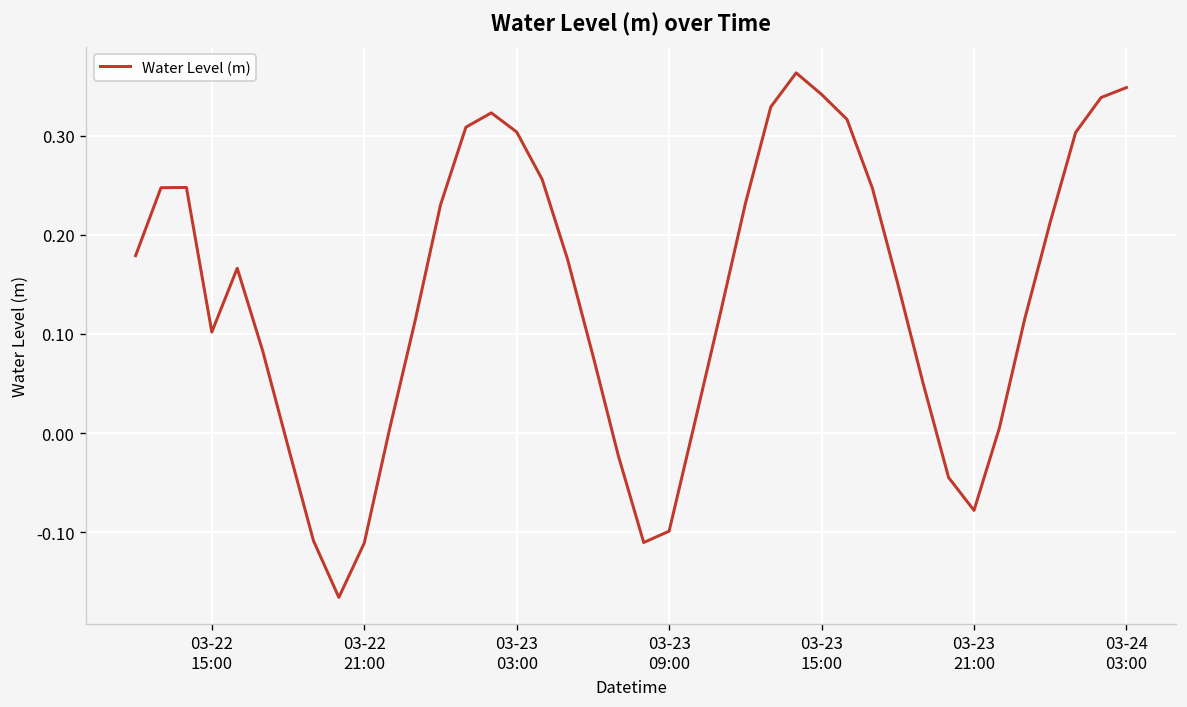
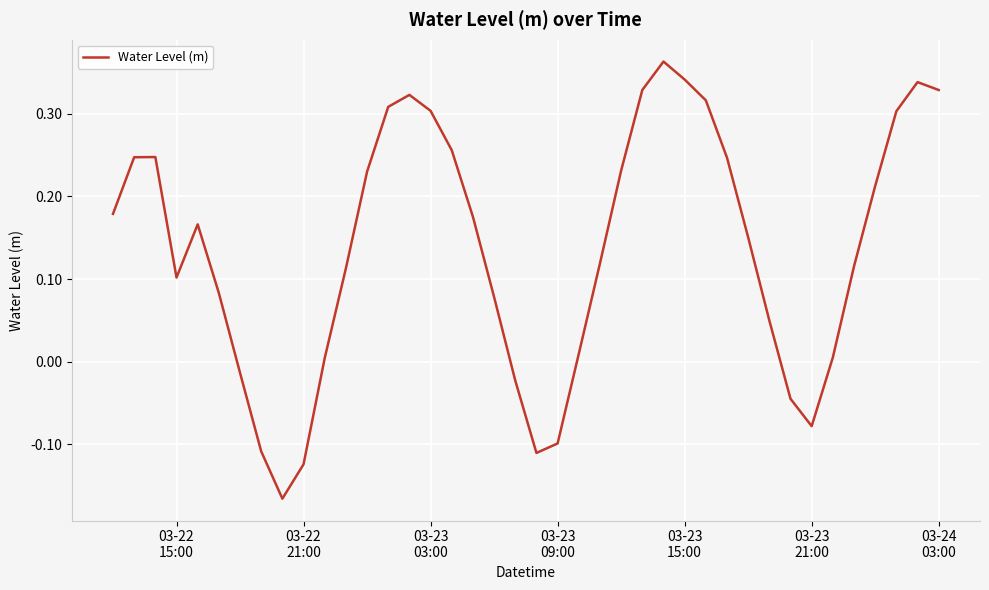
03-22 21:00: -0.11 -> -0.12
03-24 03:00: 0.35 -> 0.33
